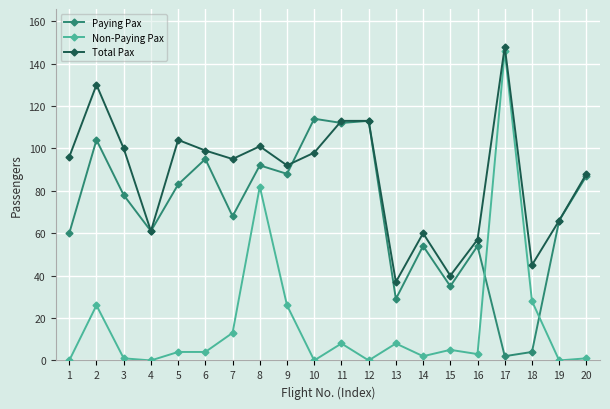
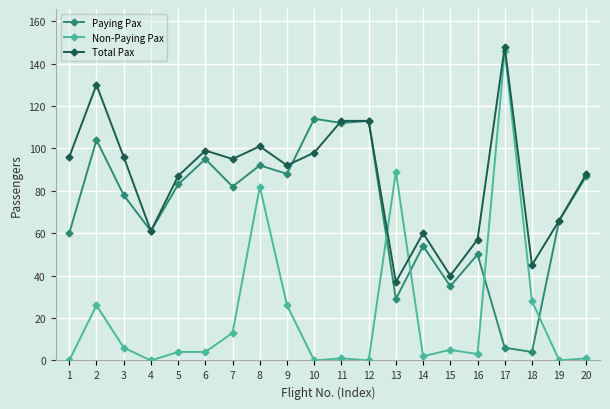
Non-Paying Pax, 3: 1 -> 6
Total Pax, 3: 100 -> 96
Total Pax, 5: 104 -> 87
Paying Pax, 7: 68 -> 82
Non-Paying Pax, 11: 8 -> 1
Non-Paying Pax, 13: 8 -> 89
Paying Pax, 16: 54 -> 50
Paying Pax, 17: 2 -> 6
